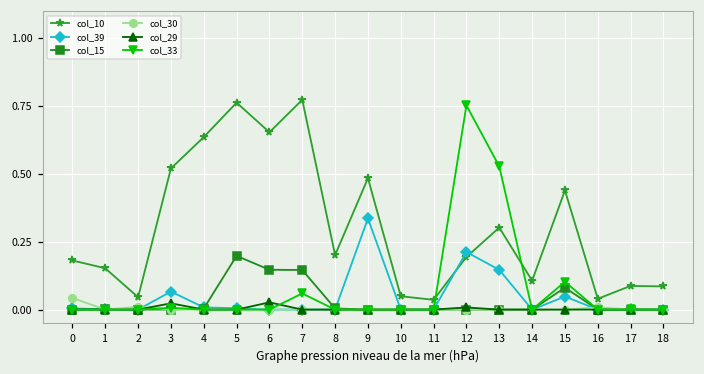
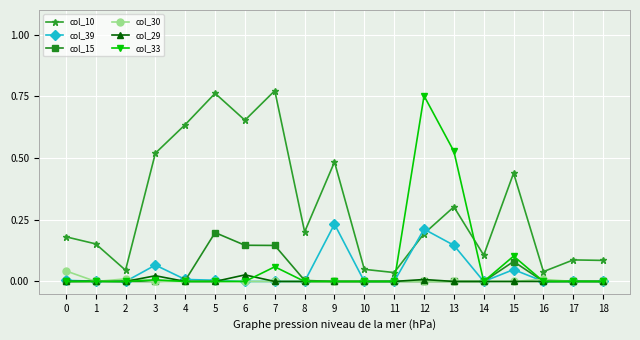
col_39, 9: 0.34 -> 0.23
